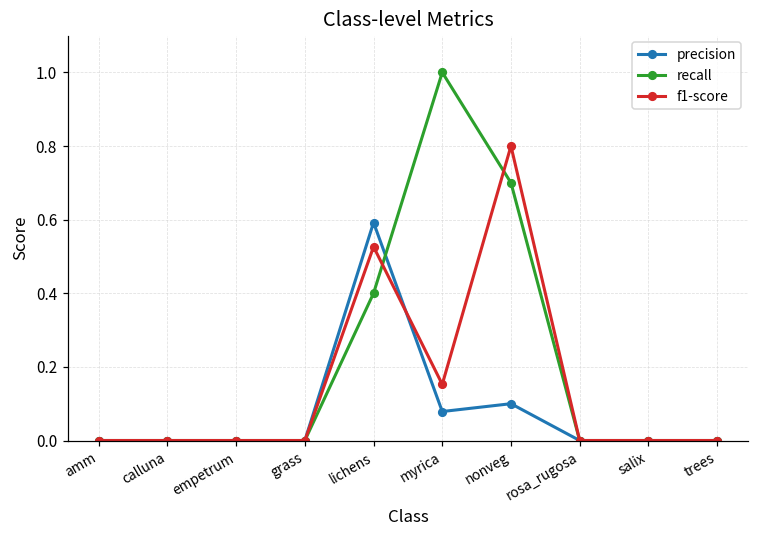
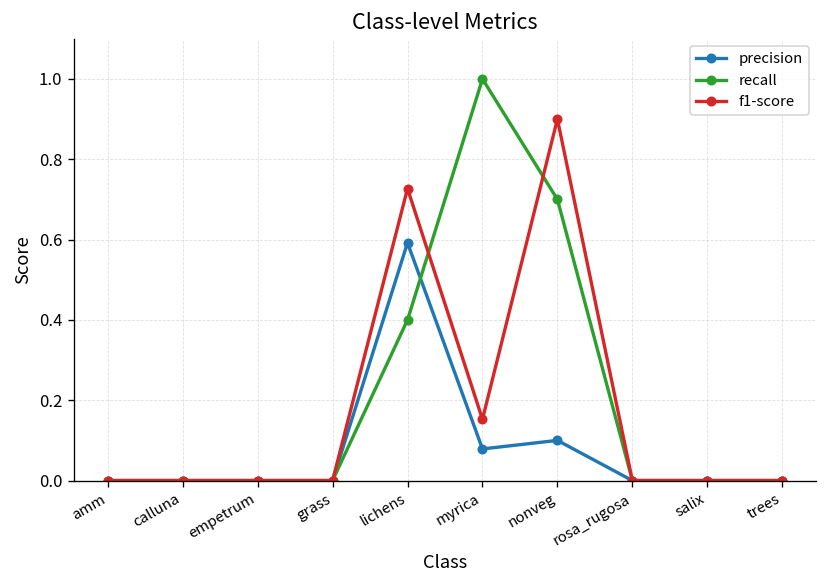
f1-score, lichens: 0.53 -> 0.73
f1-score, nonveg: 0.8 -> 0.9
